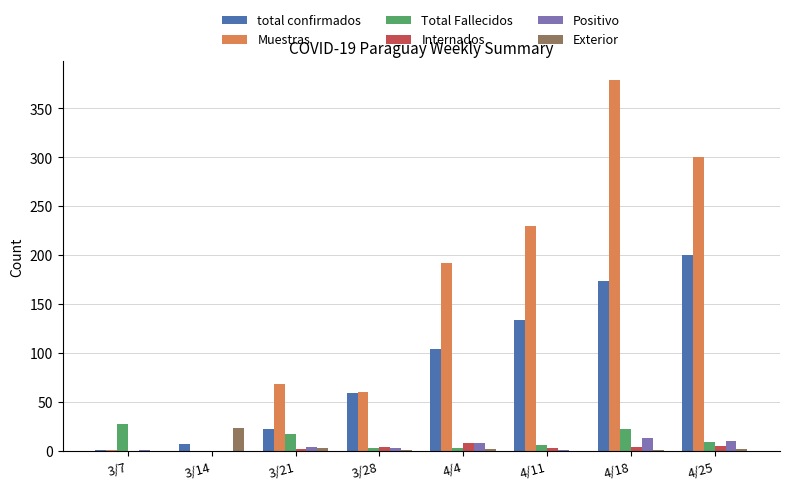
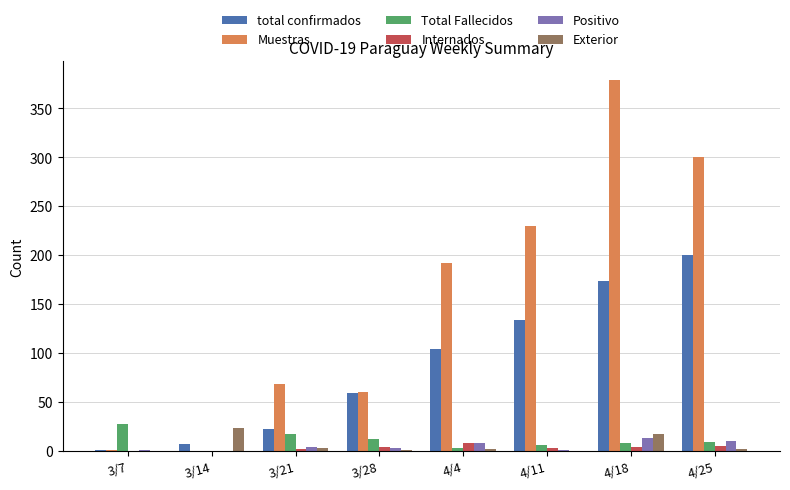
Total Fallecidos, 3/28: 0 -> 10
Total Fallecidos, 4/18: 20 -> 10
Exterior, 4/18: 0 -> 20
